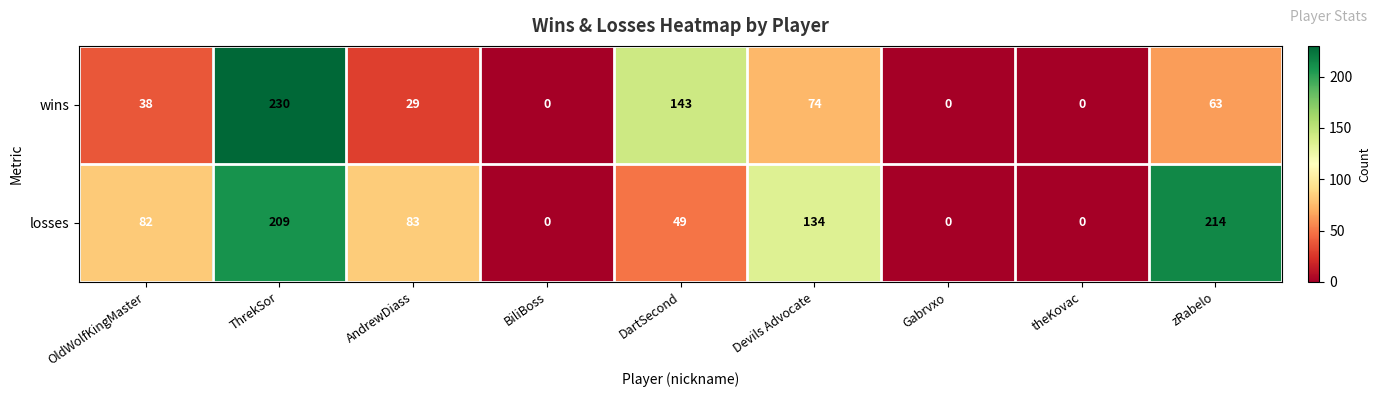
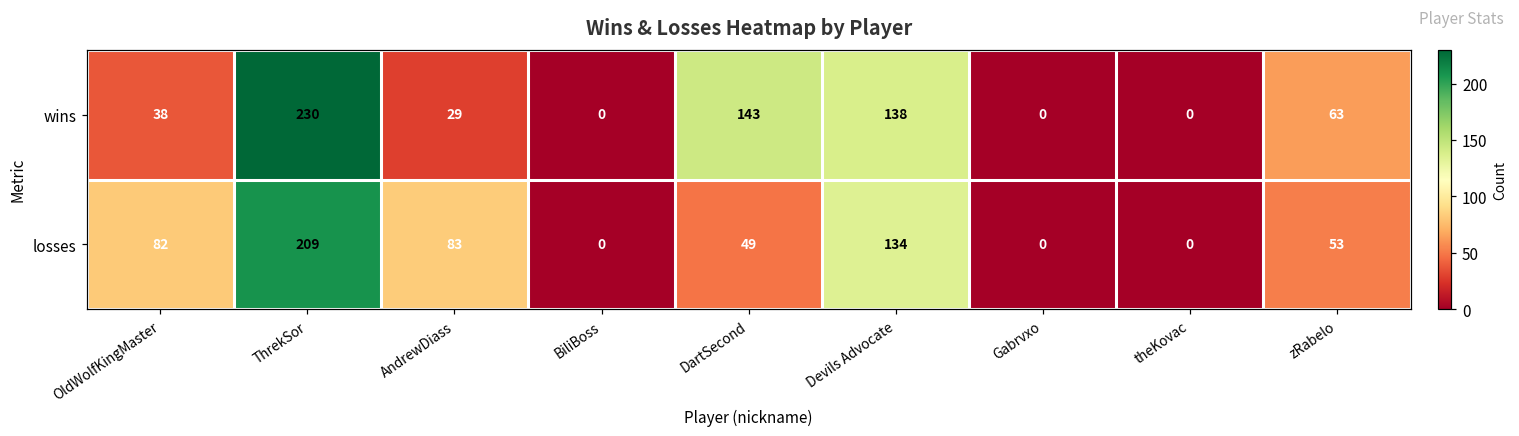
wins, Devils Advocate: 74 -> 138
losses, zRabelo: 214 -> 53
